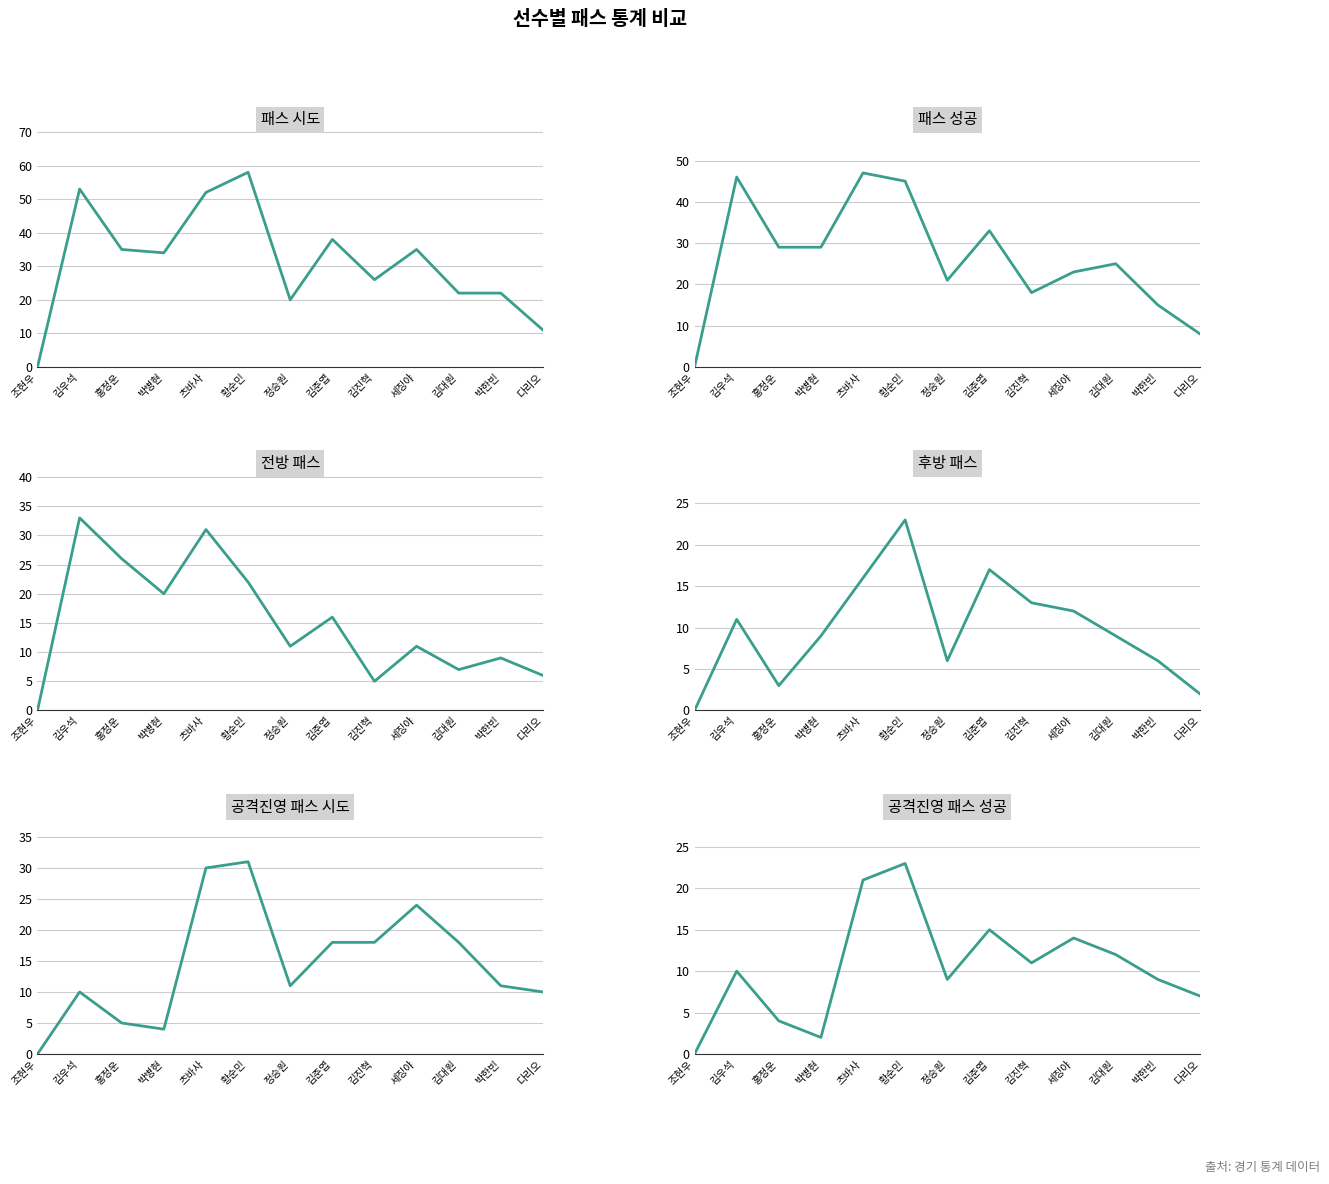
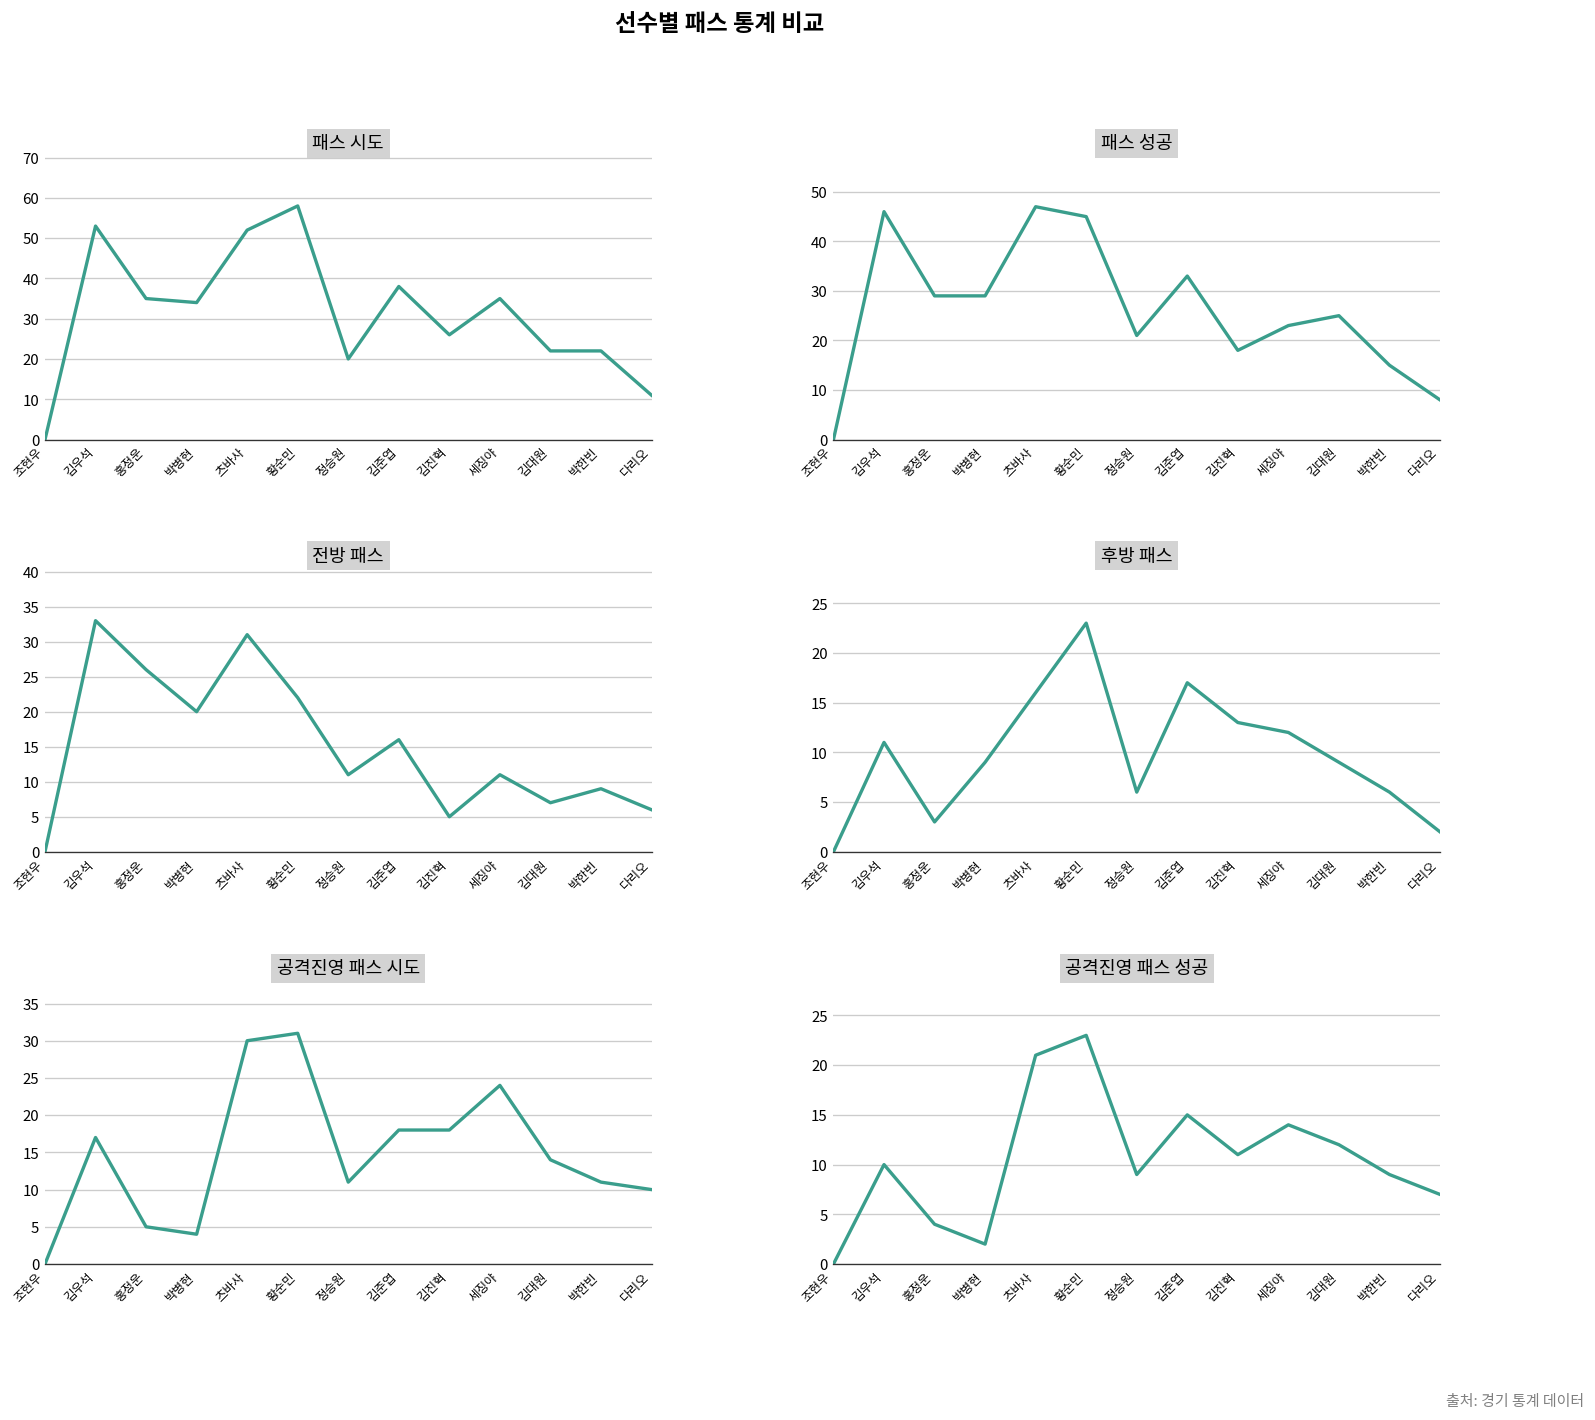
공격진영 패스 시도, 김우석: 10 -> 17
공격진영 패스 시도, 김대원: 18 -> 14
